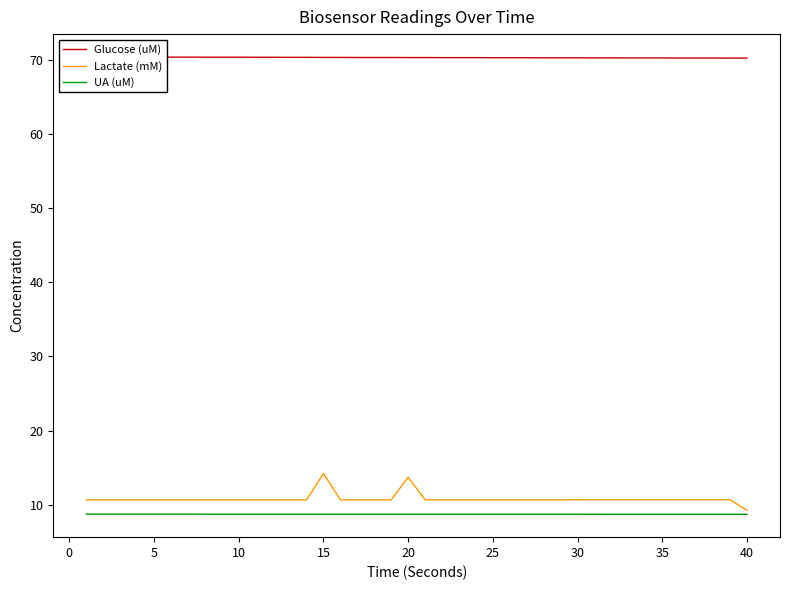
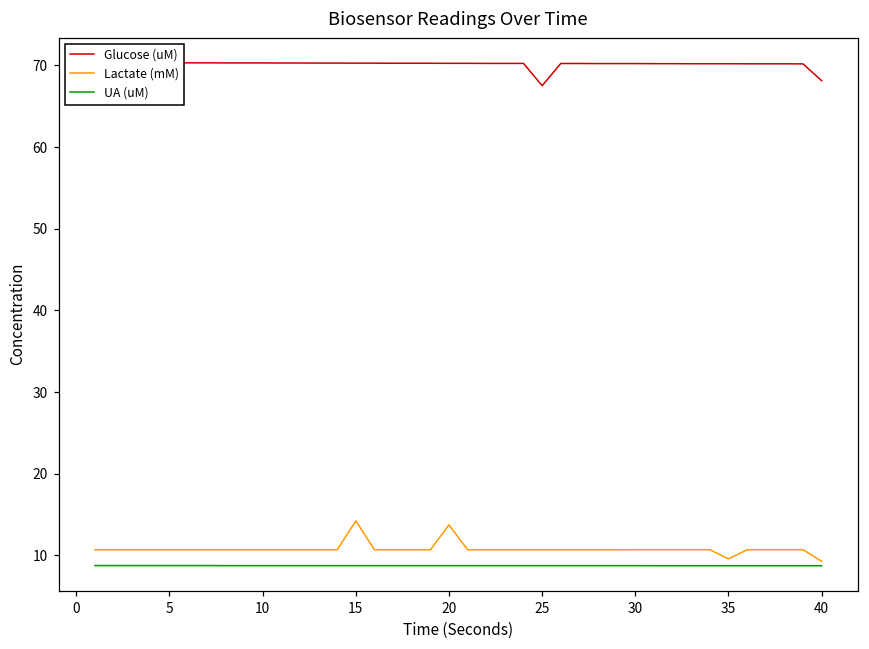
Glucose (uM), 25: 70 -> 68
Lactate (mM), 35: 11 -> 10
Glucose (uM), 40: 70 -> 68
